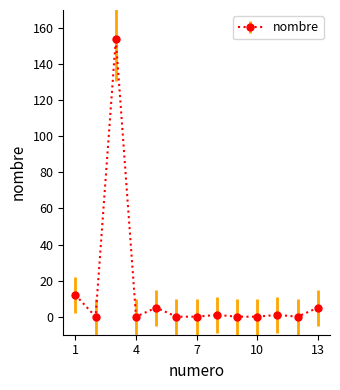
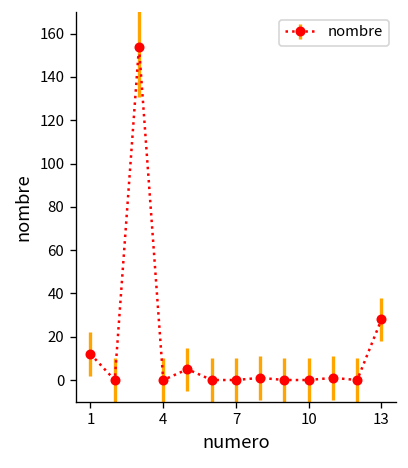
13: 5 -> 28
